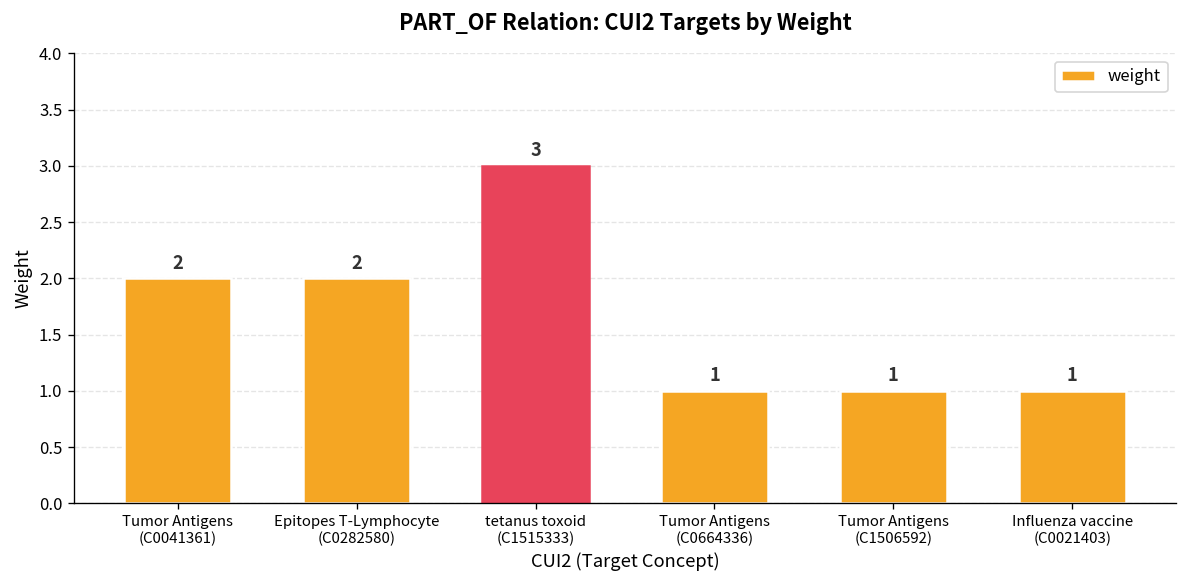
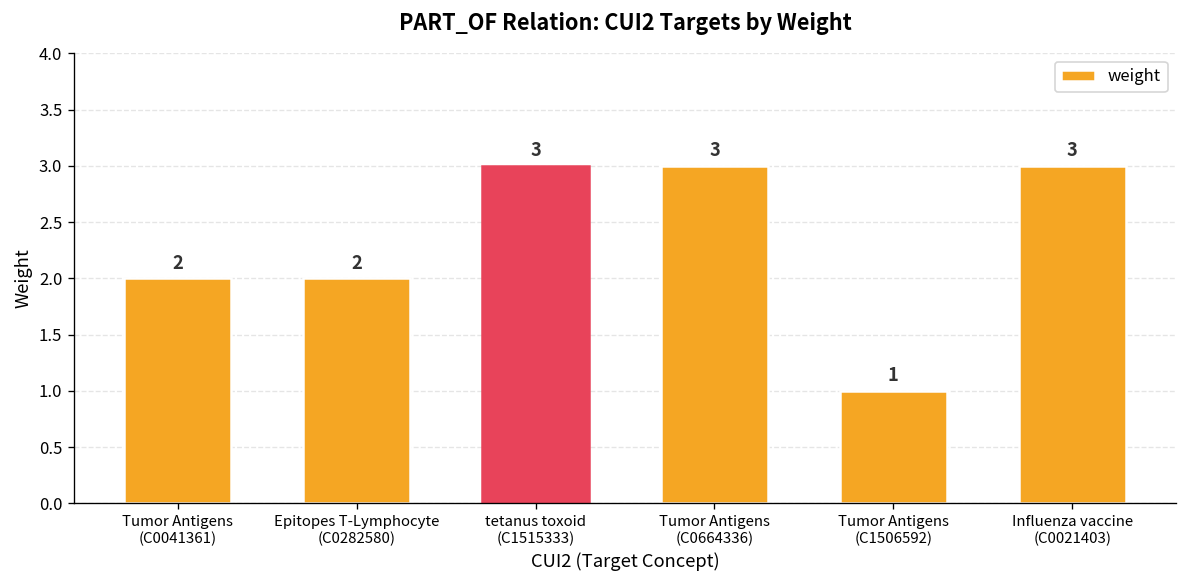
Tumor Antigens (C0664336): 1 -> 3
Influenza vaccine (C0021403): 1 -> 3
